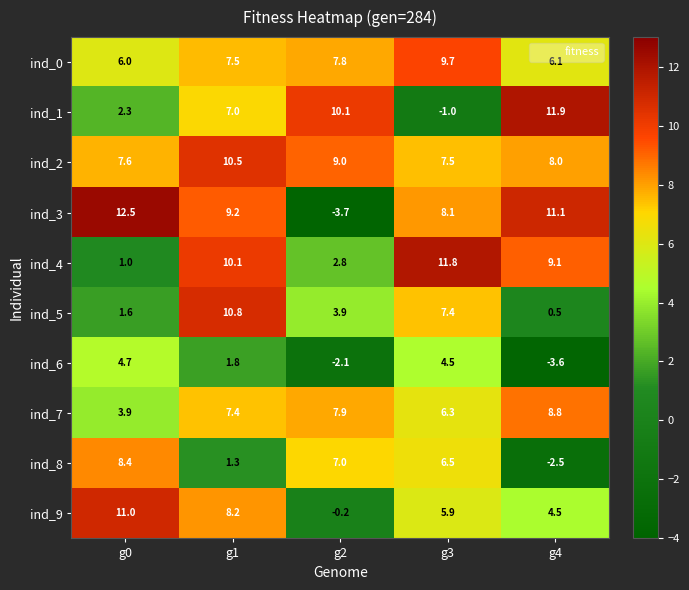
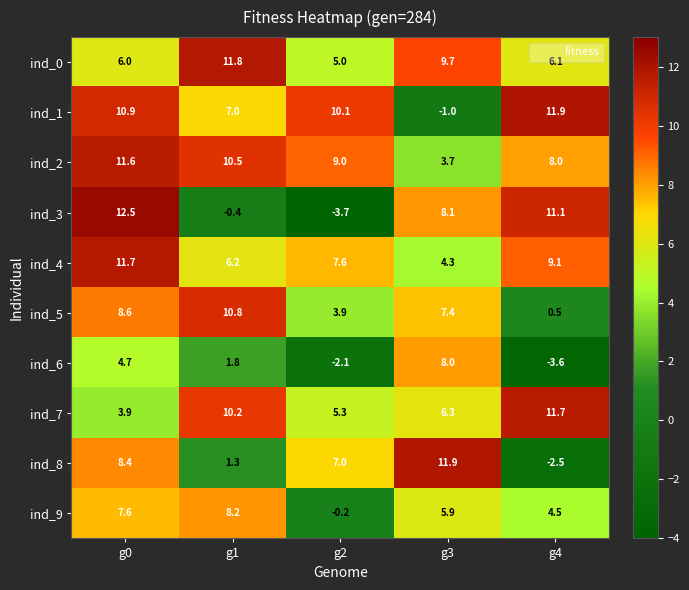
ind_0, g1: 7.5 -> 11.8
ind_0, g2: 7.8 -> 5.0
ind_1, g0: 2.3 -> 10.9
ind_2, g0: 7.6 -> 11.6
ind_2, g3: 7.5 -> 3.7
ind_3, g1: 9.2 -> -0.4
ind_4, g0: 1.0 -> 11.7
ind_4, g1: 10.1 -> 6.2
ind_4, g2: 2.8 -> 7.6
ind_4, g3: 11.8 -> 4.3
ind_5, g0: 1.6 -> 8.6
ind_6, g3: 4.5 -> 8.0
ind_7, g1: 7.4 -> 10.2
ind_7, g2: 7.9 -> 5.3
ind_7, g4: 8.8 -> 11.7
ind_8, g3: 6.5 -> 11.9
ind_9, g0: 11.0 -> 7.6
